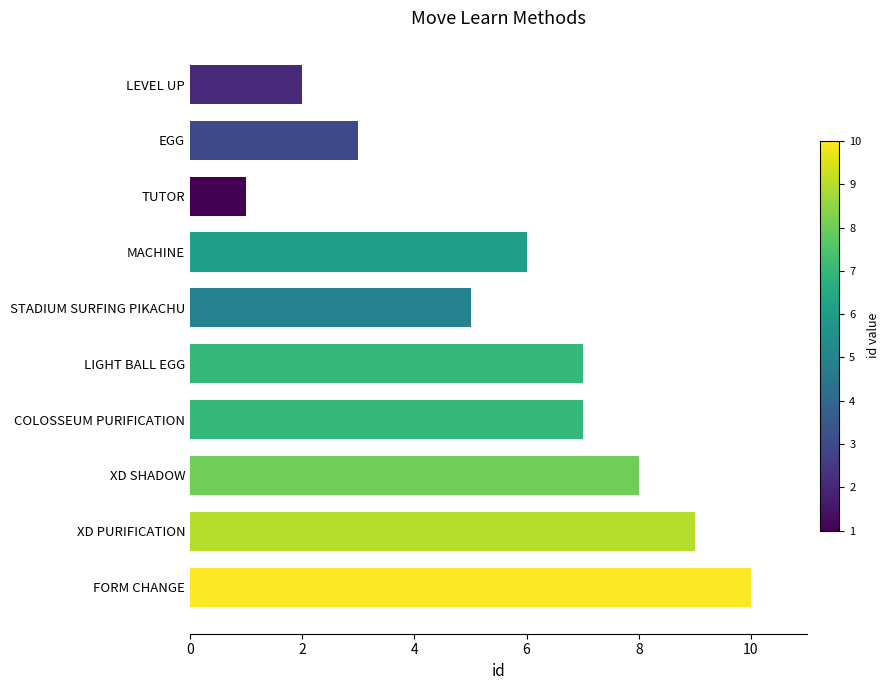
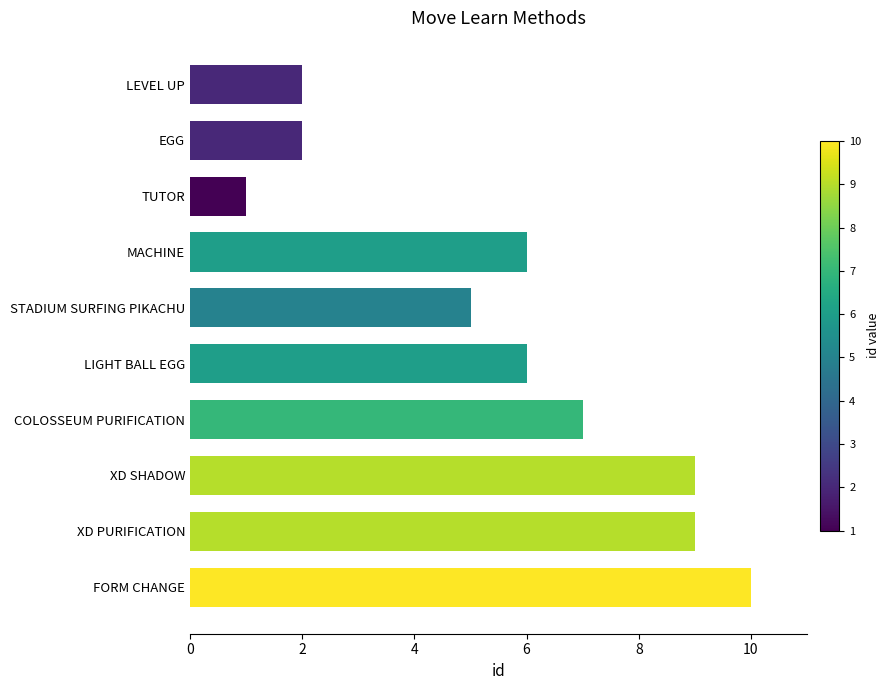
EGG: 3 -> 2
LIGHT BALL EGG: 7 -> 6
XD SHADOW: 8 -> 9
